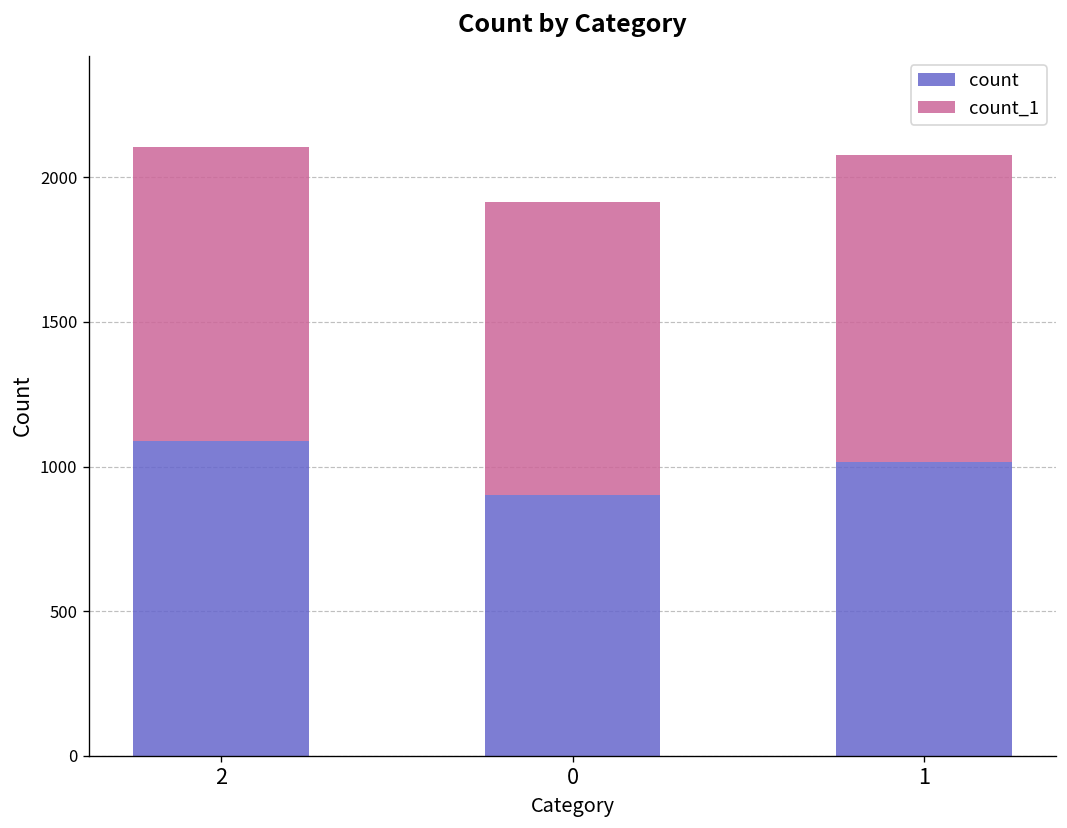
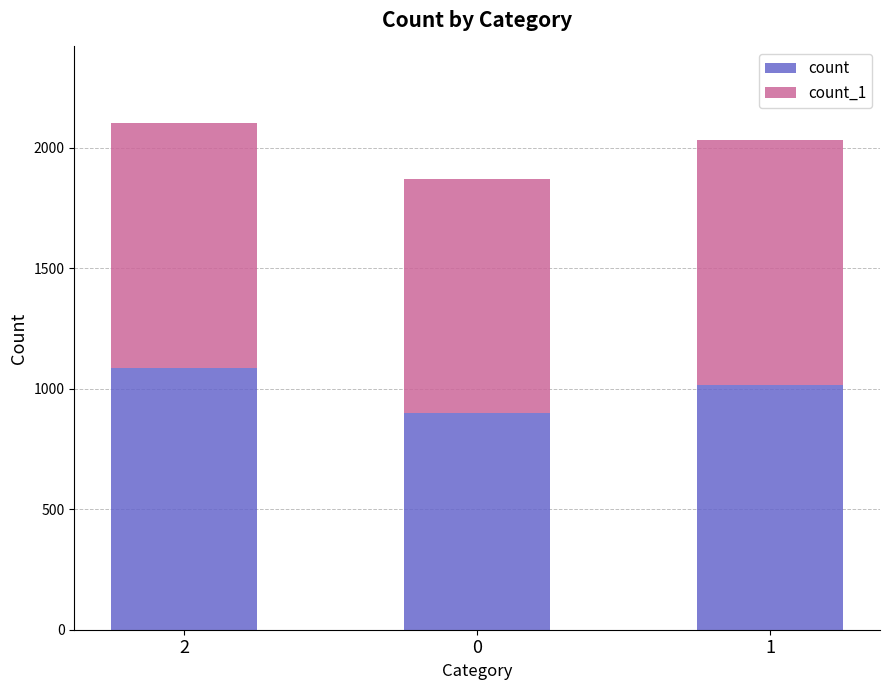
count_1, 0: 1020 -> 970
count_1, 1: 1060 -> 1020
